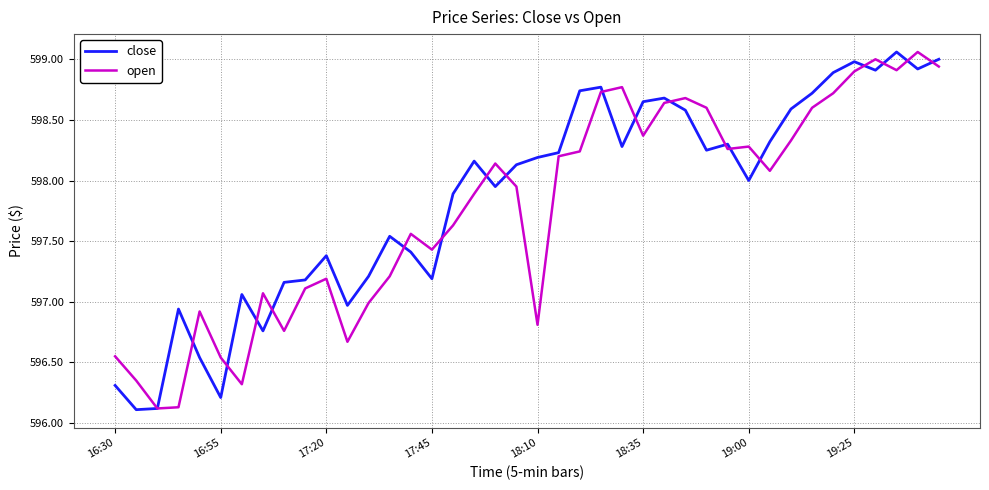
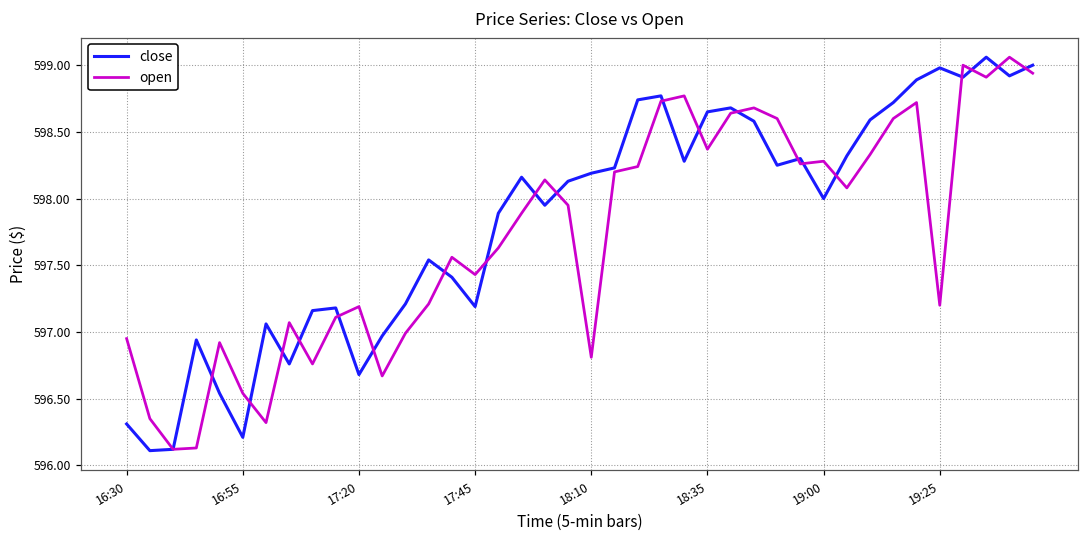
open, 16:30: 596.55 -> 596.95
close, 17:20: 597.38 -> 596.68
open, 19:25: 598.9 -> 597.2
